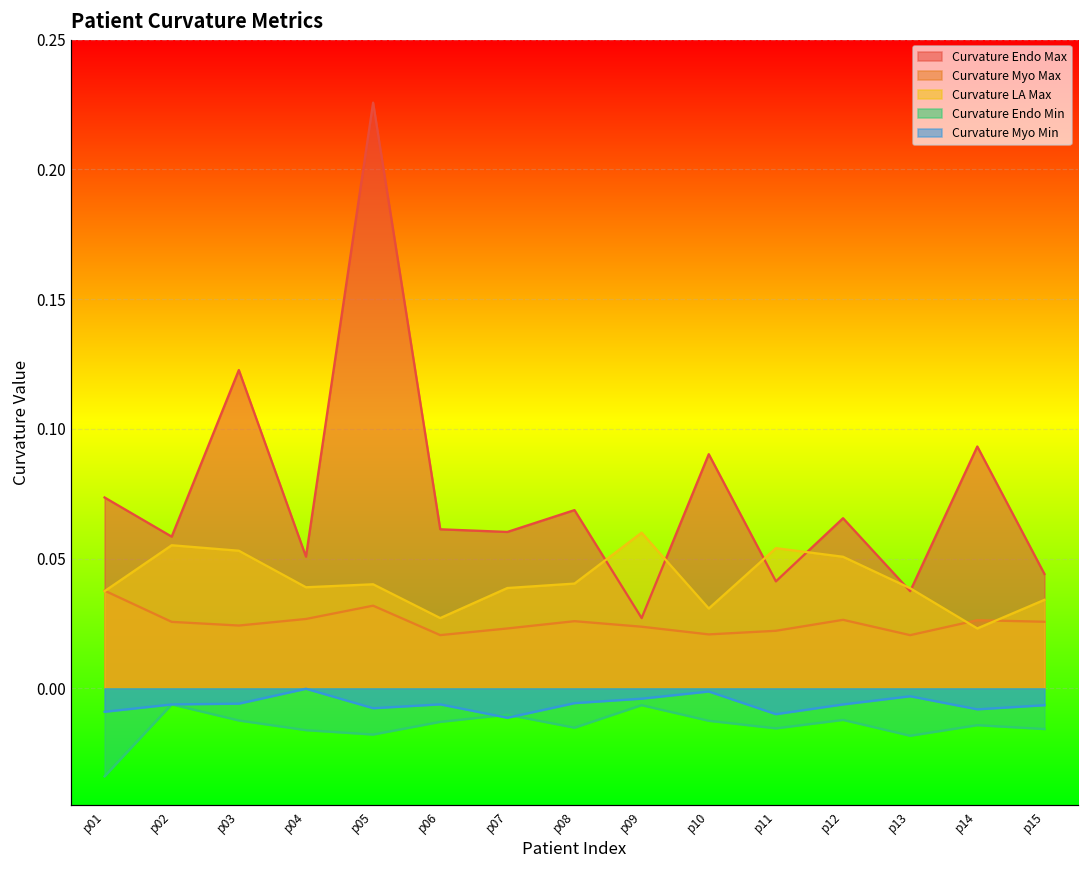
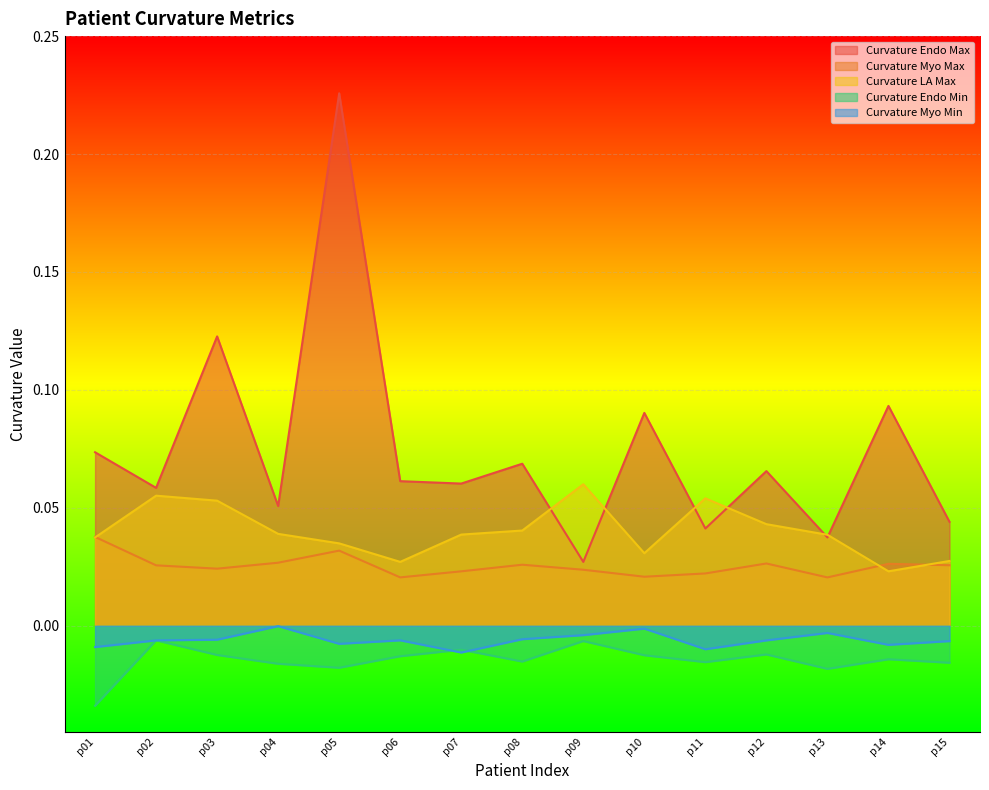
Curvature LA Max, p05: 0.040 -> 0.035
Curvature LA Max, p12: 0.051 -> 0.043
Curvature LA Max, p15: 0.034 -> 0.027
